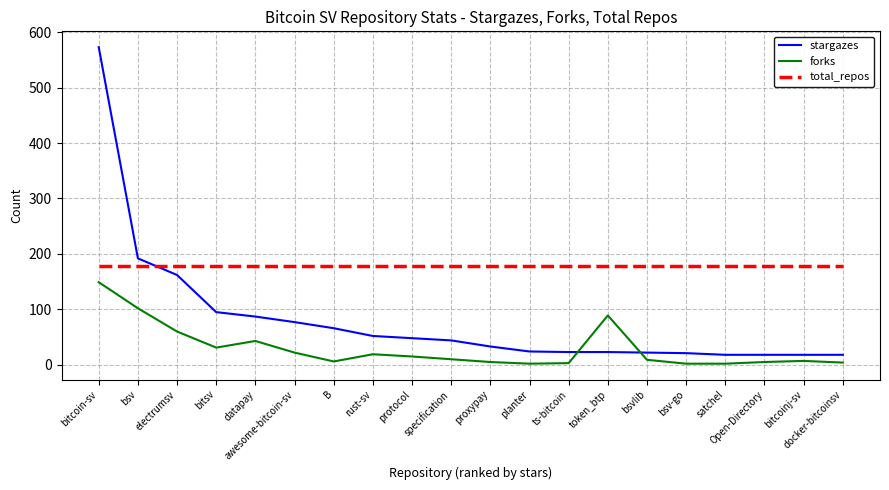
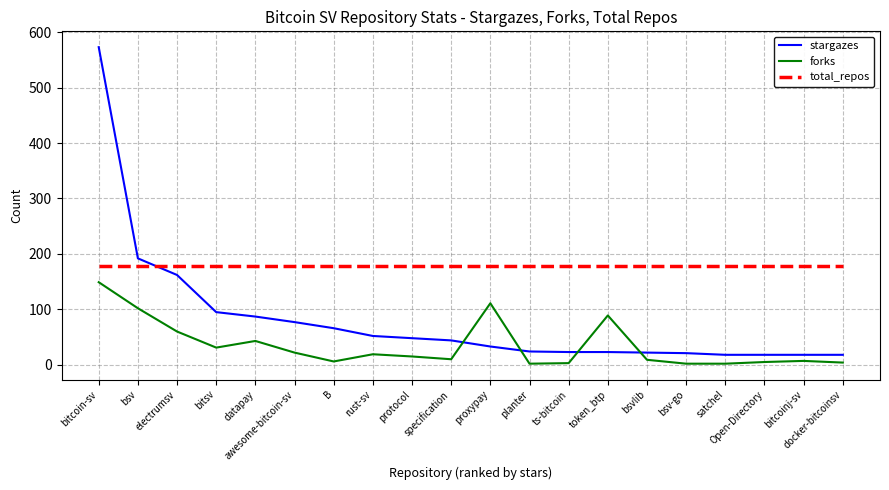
forks, proxypay: 10 -> 110
